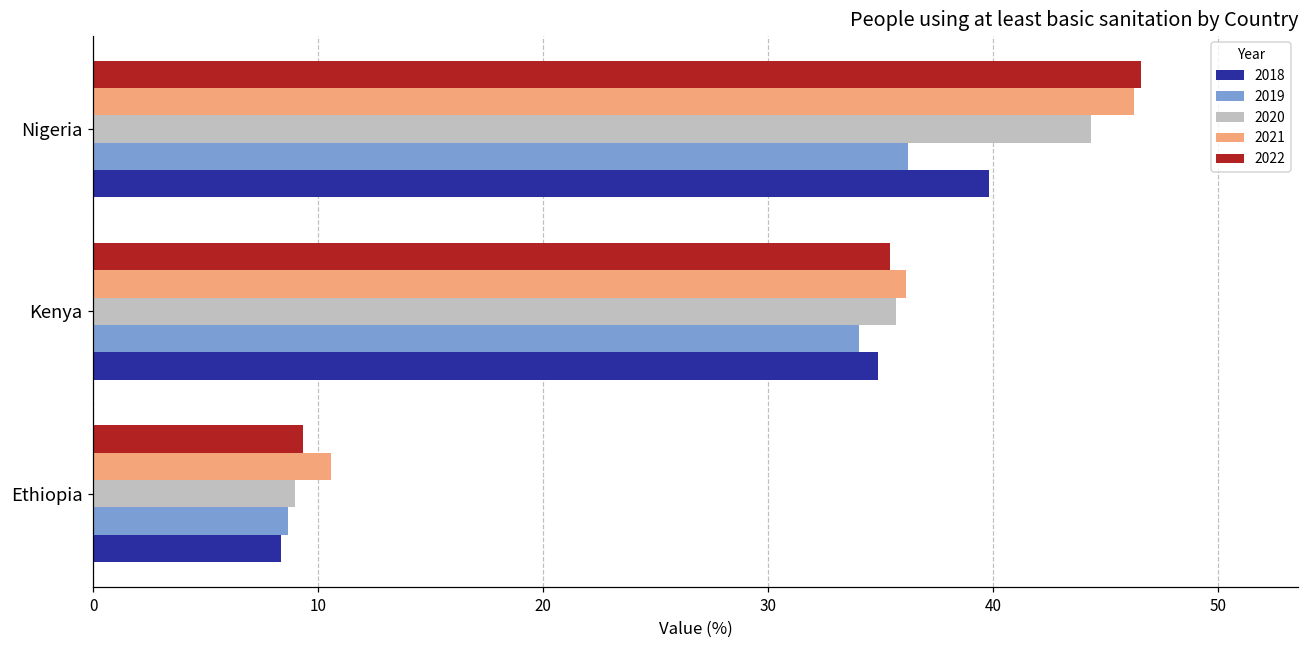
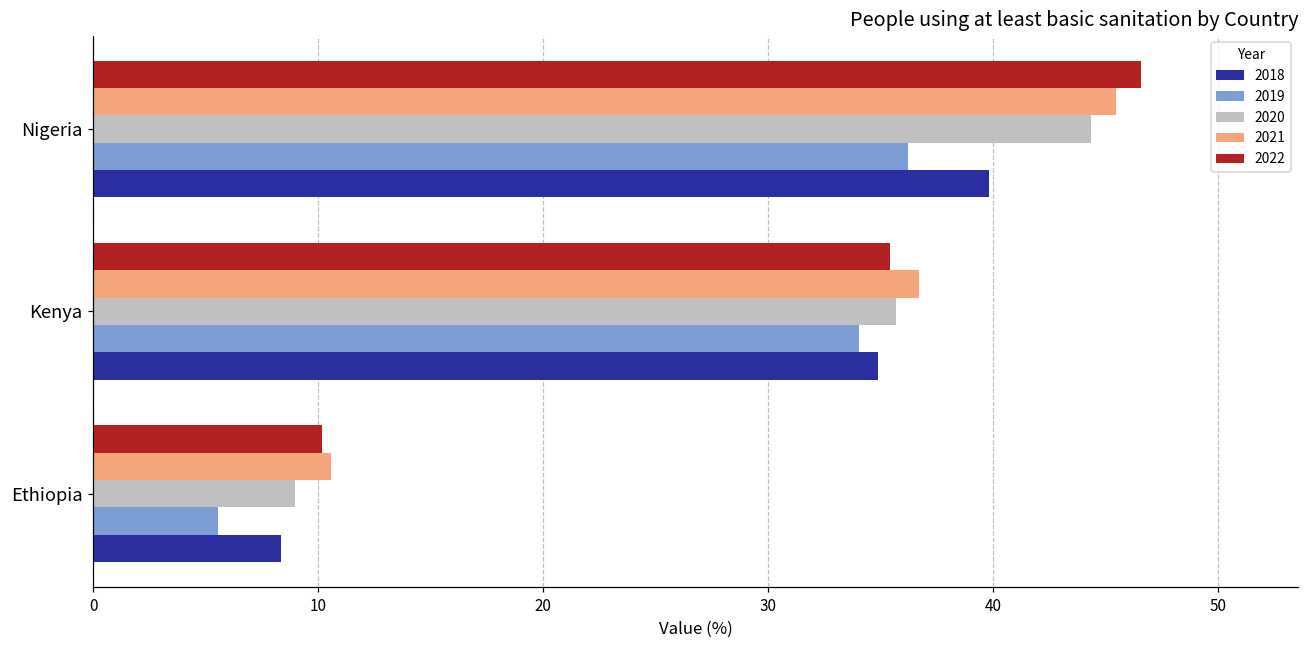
2021, Nigeria: 46.2 -> 45.4
2021, Kenya: 36.1 -> 36.7
2022, Ethiopia: 9.3 -> 10.2
2019, Ethiopia: 8.7 -> 5.6
